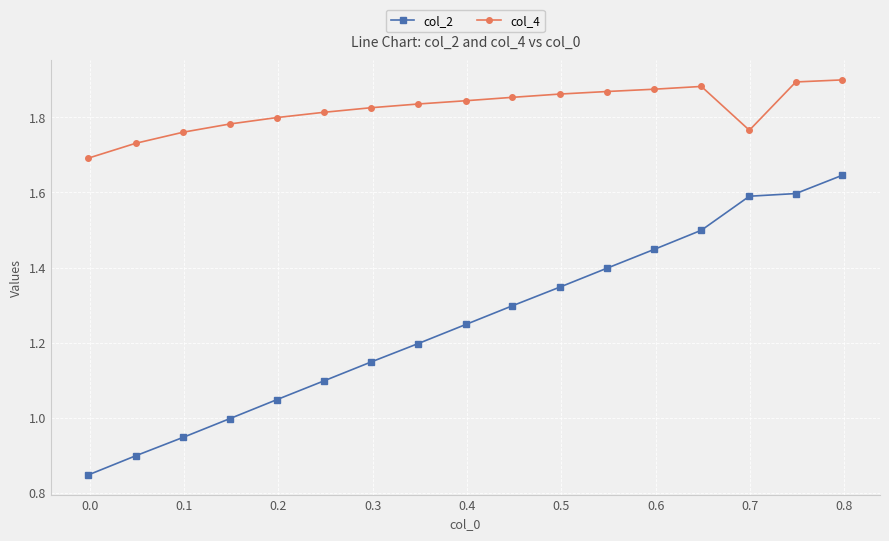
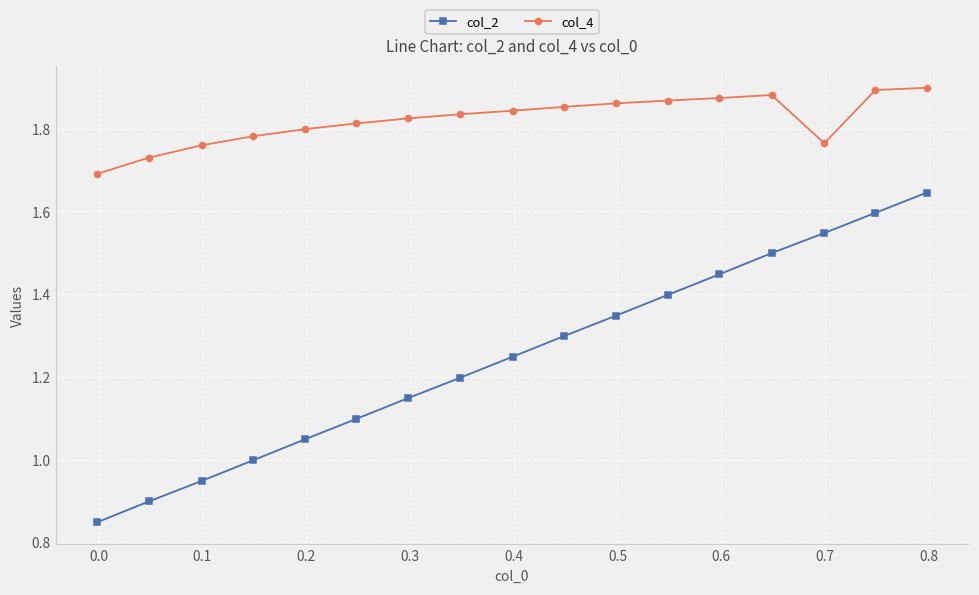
col_2, 0.7: 1.59 -> 1.55
